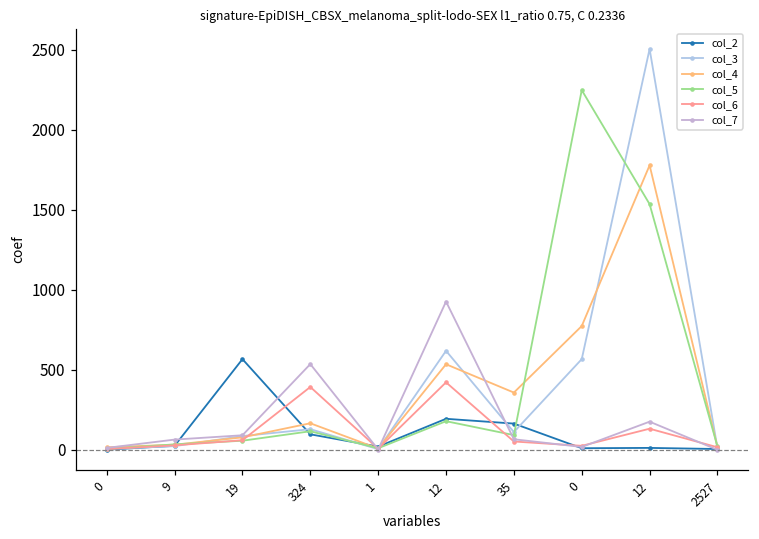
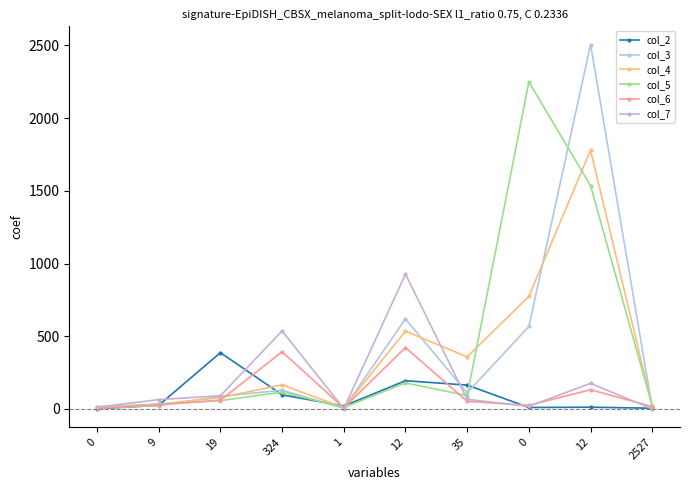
col_2, 19: 570 -> 390
